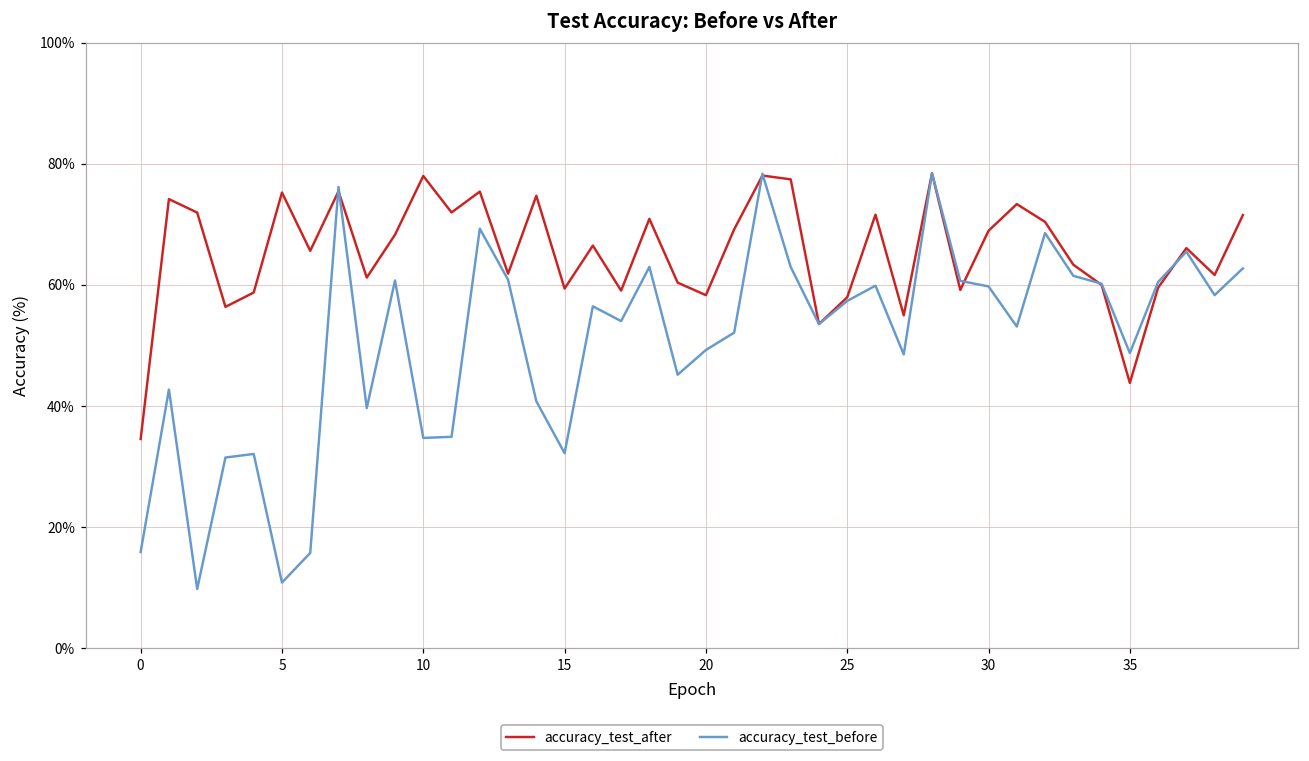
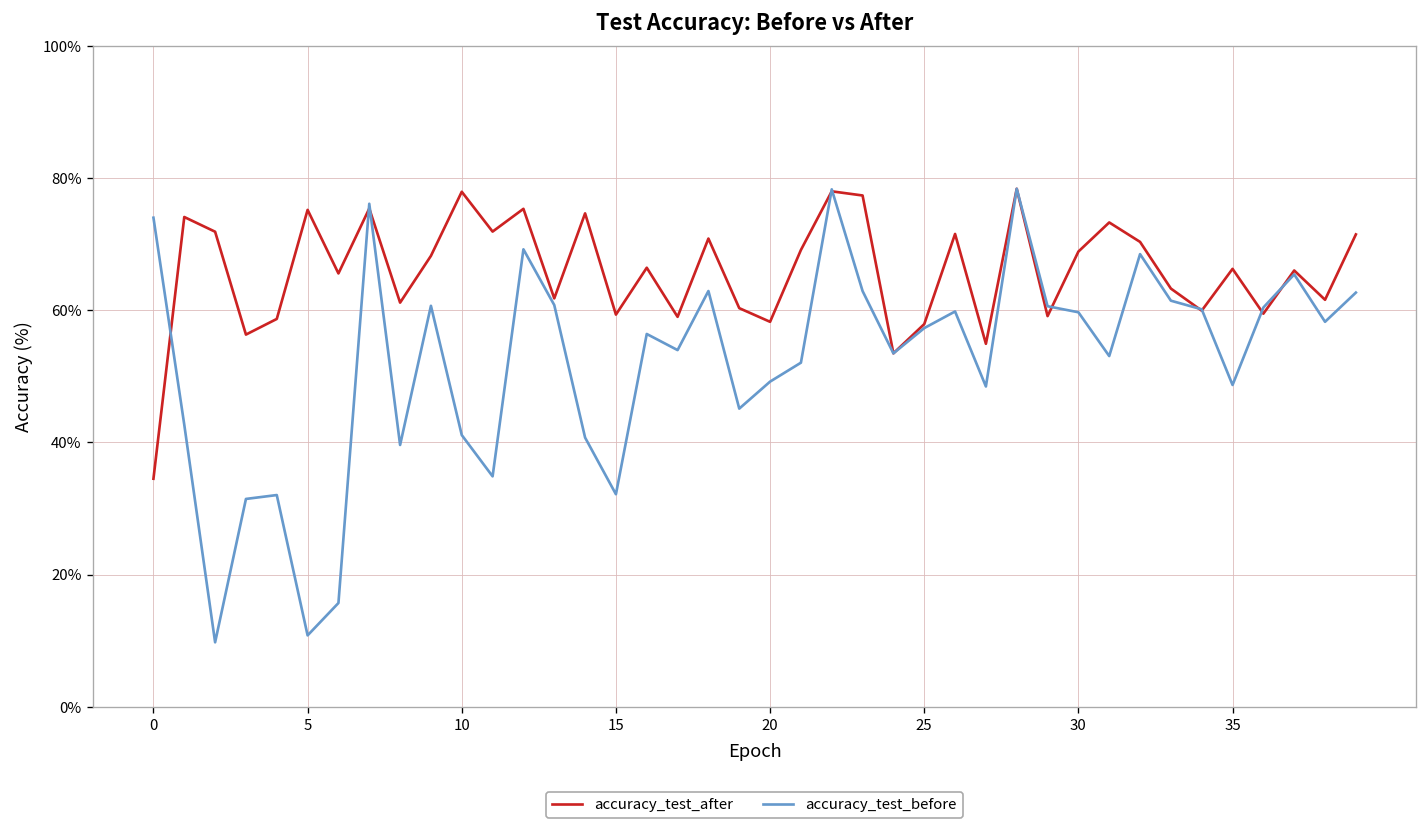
accuracy_test_before, 0: 16% -> 74%
accuracy_test_before, 10: 35% -> 41%
accuracy_test_after, 35: 44% -> 66%
